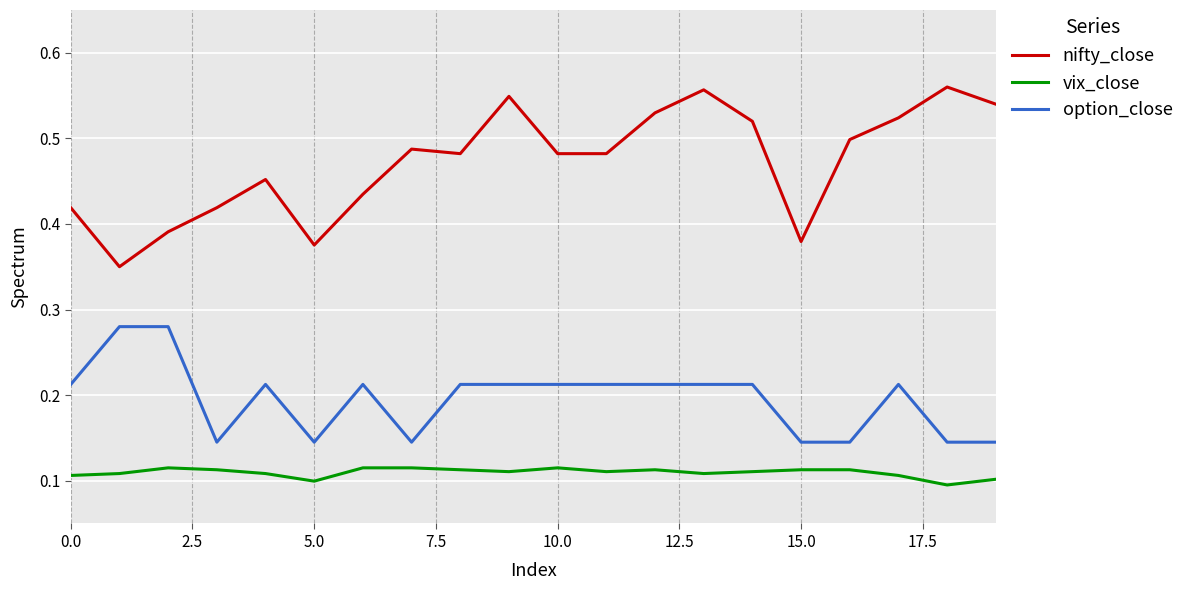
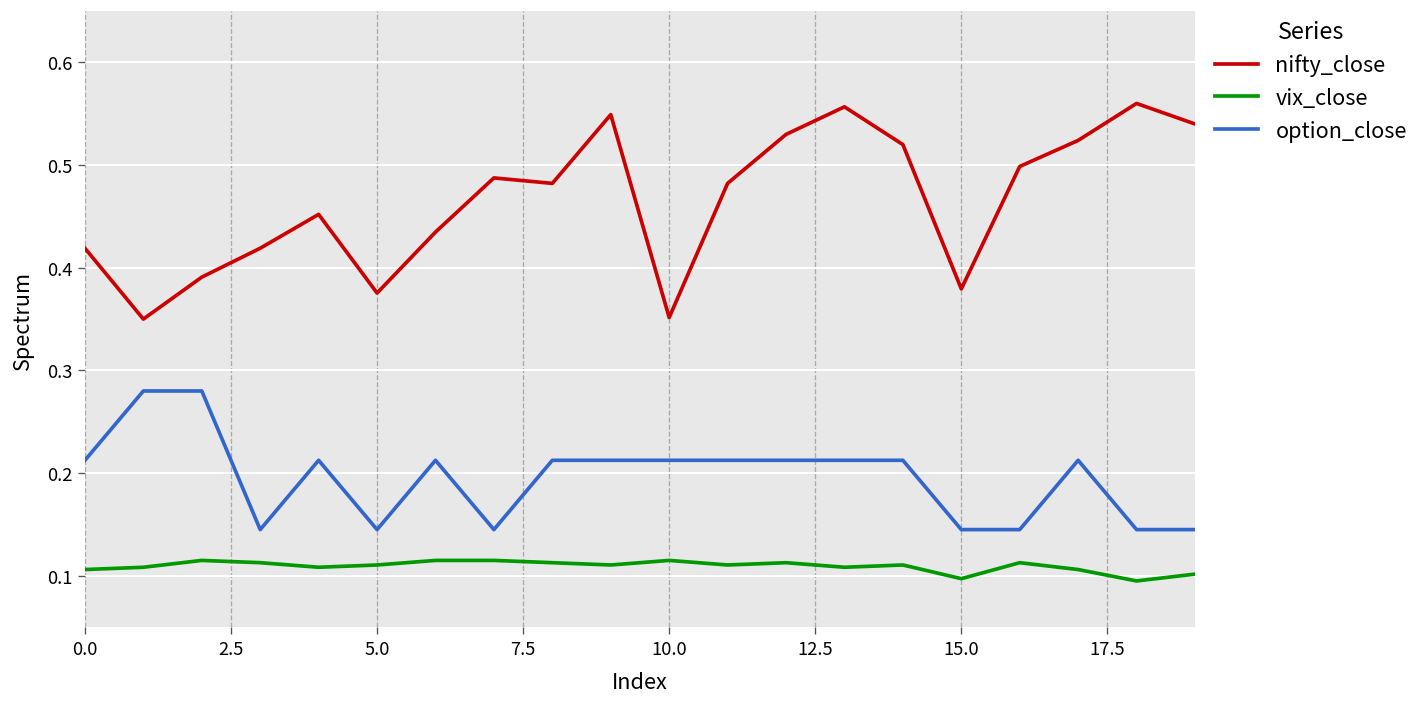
vix_close, 5.0: 0.10 -> 0.11
nifty_close, 10.0: 0.48 -> 0.35
vix_close, 15.0: 0.11 -> 0.10
